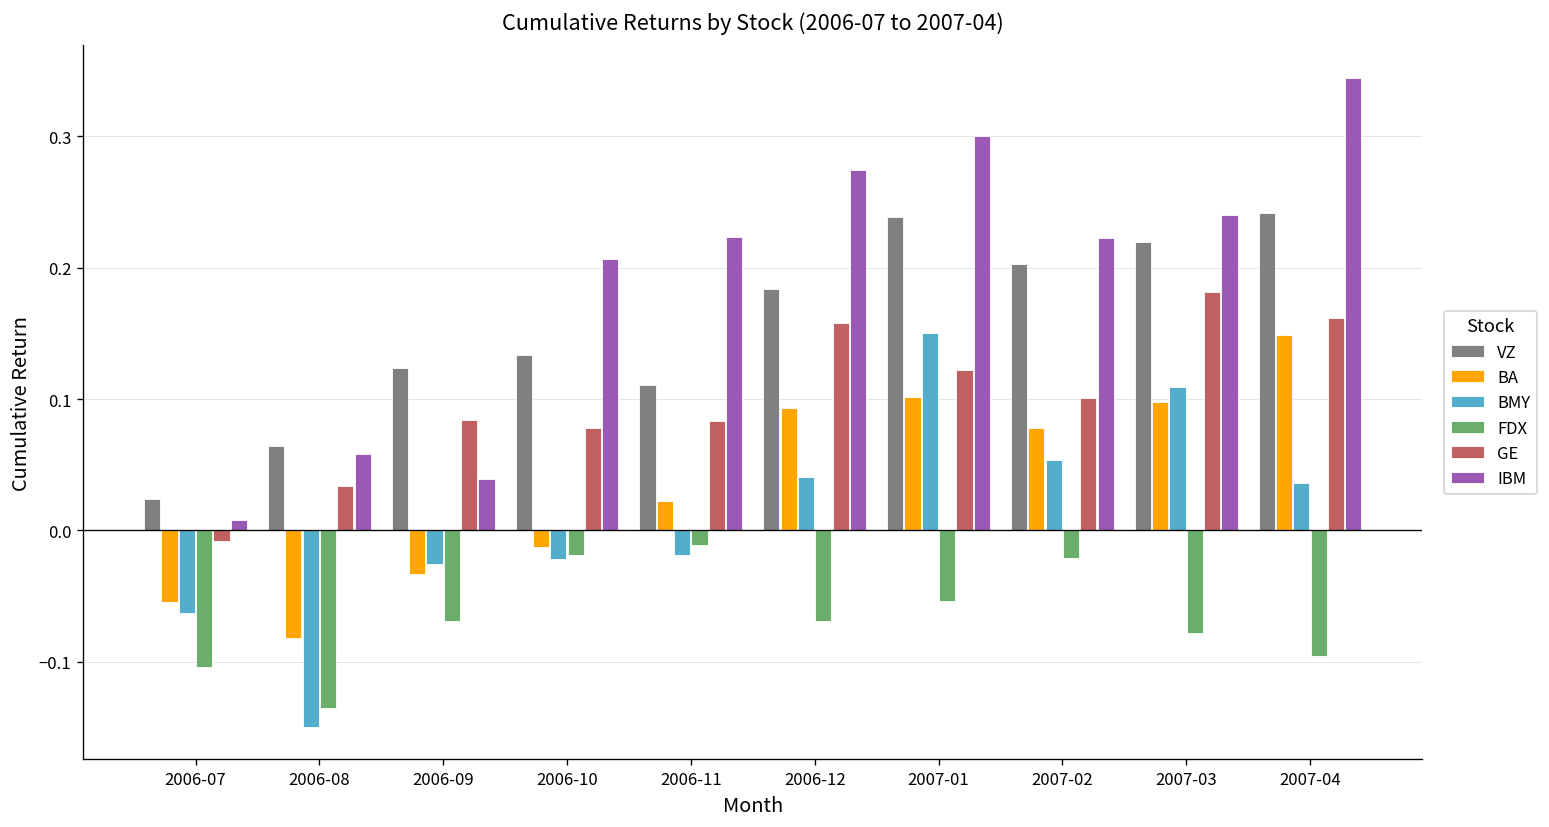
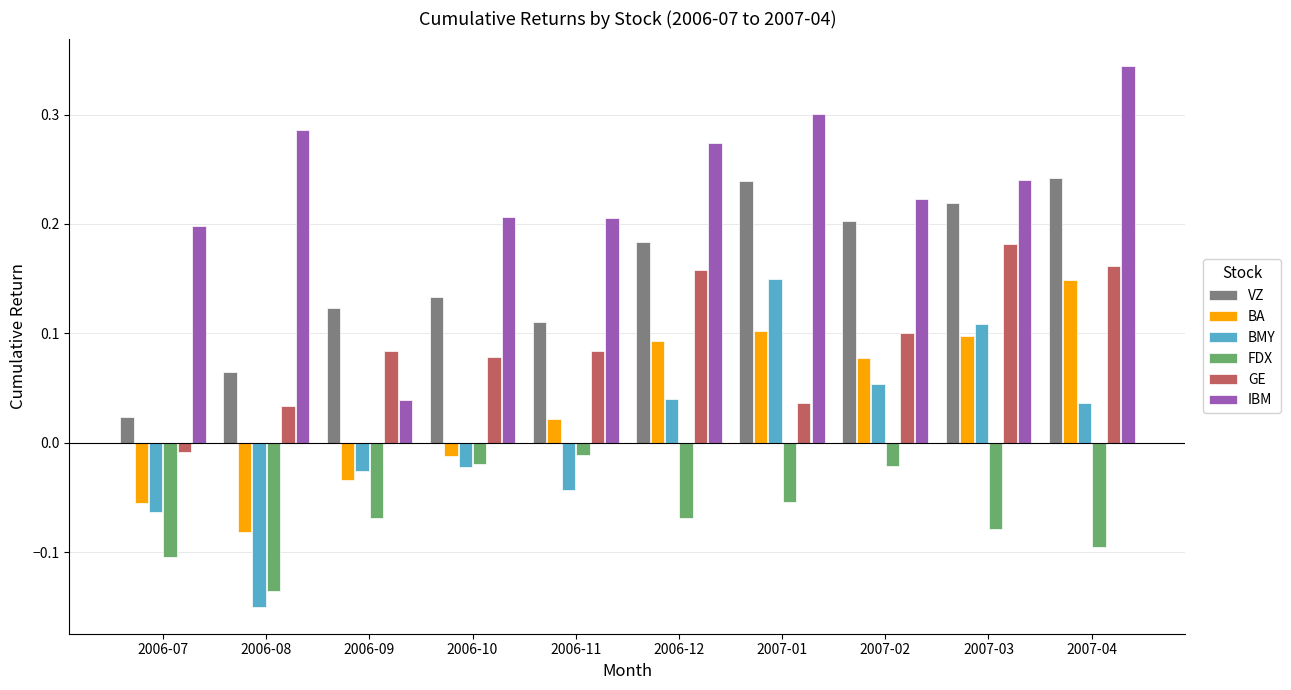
IBM, 2006-07: 0.008 -> 0.198
IBM, 2006-08: 0.058 -> 0.286
BMY, 2006-11: -0.019 -> -0.043
IBM, 2006-11: 0.224 -> 0.206
GE, 2007-01: 0.122 -> 0.036
